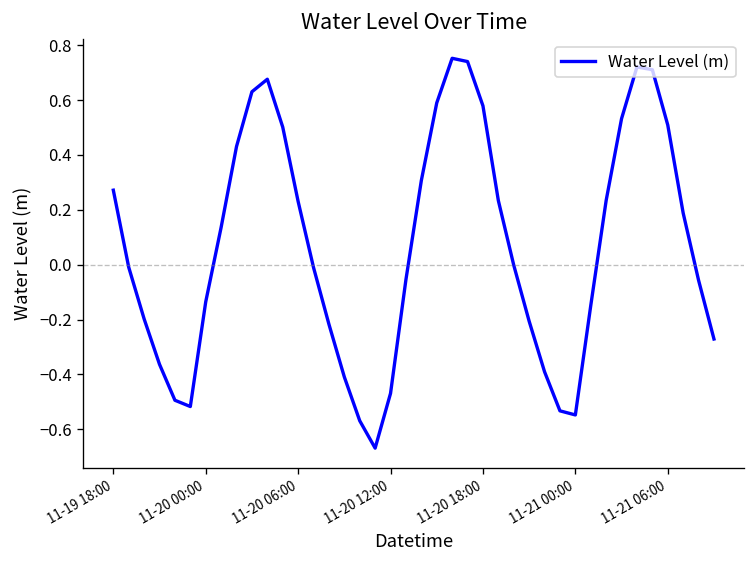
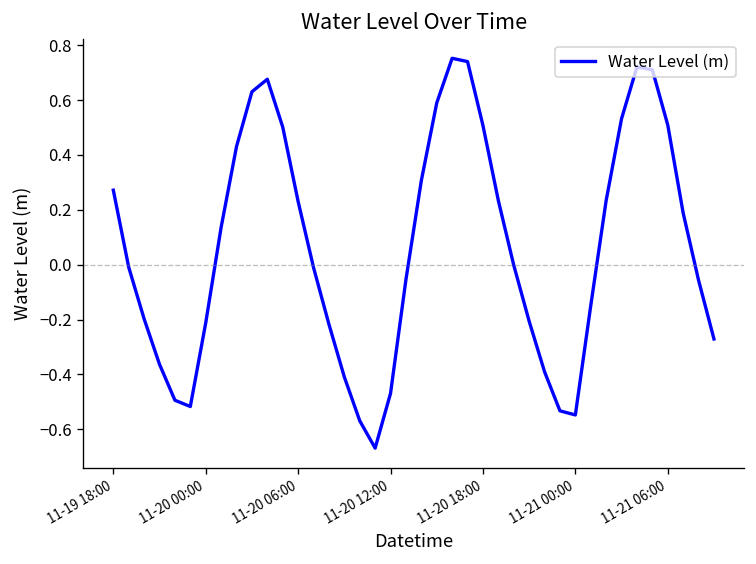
11-20 00:00: -0.14 -> -0.21
11-20 18:00: 0.58 -> 0.51
